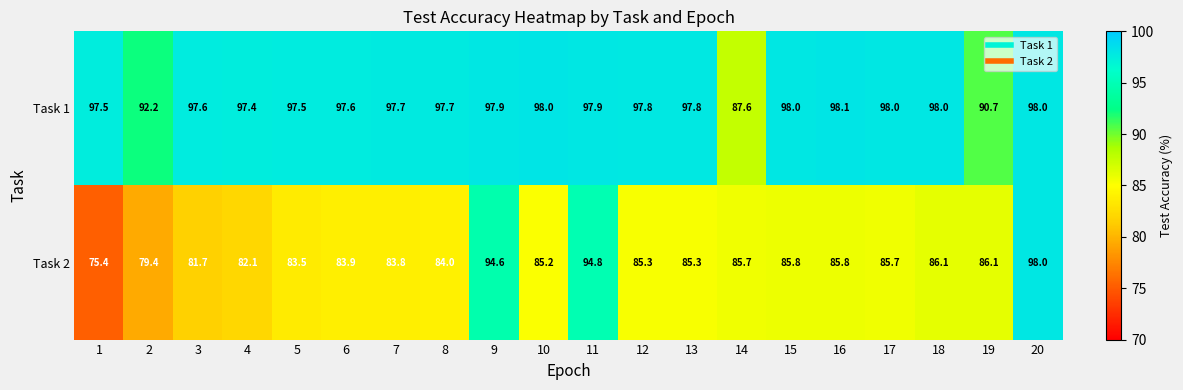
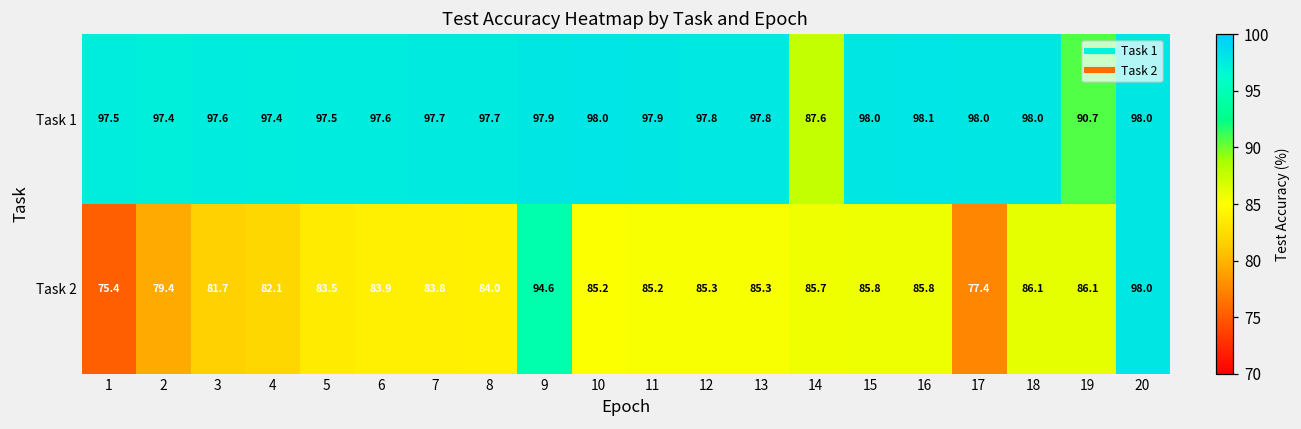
Task 1, 2: 92.2 -> 97.4
Task 2, 11: 94.8 -> 85.2
Task 2, 17: 85.7 -> 77.4
